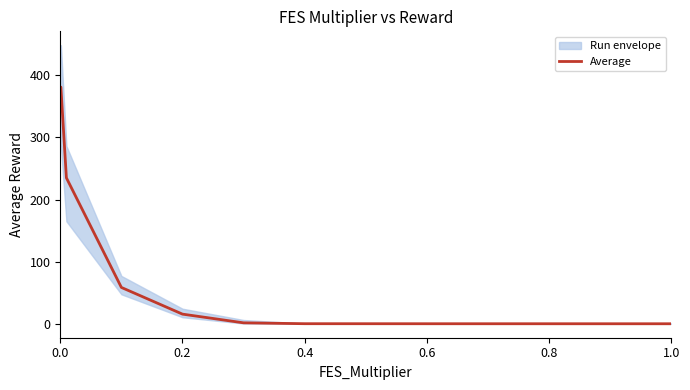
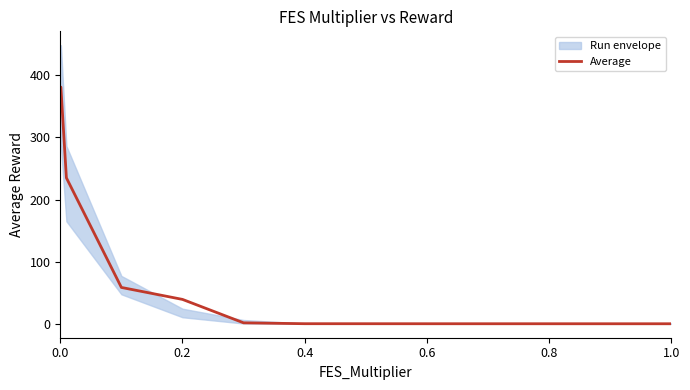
Average, 0.2: 20 -> 40
